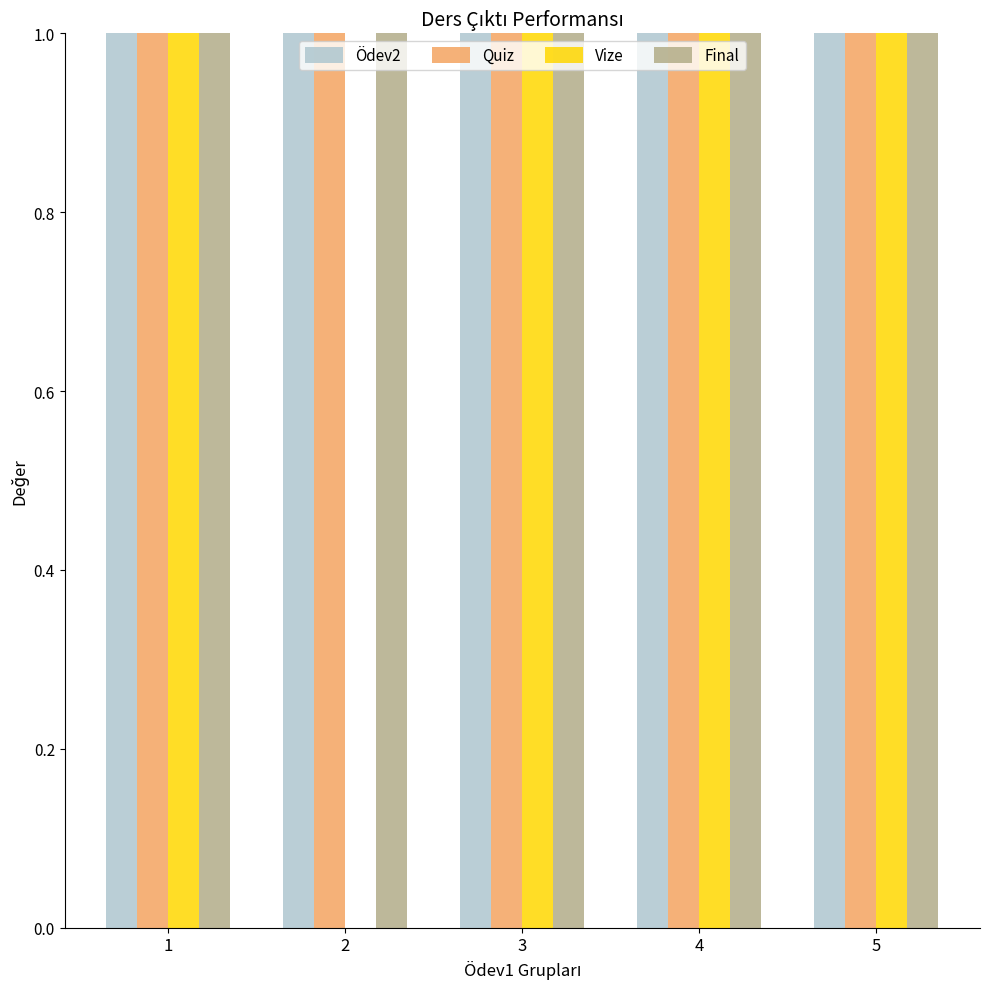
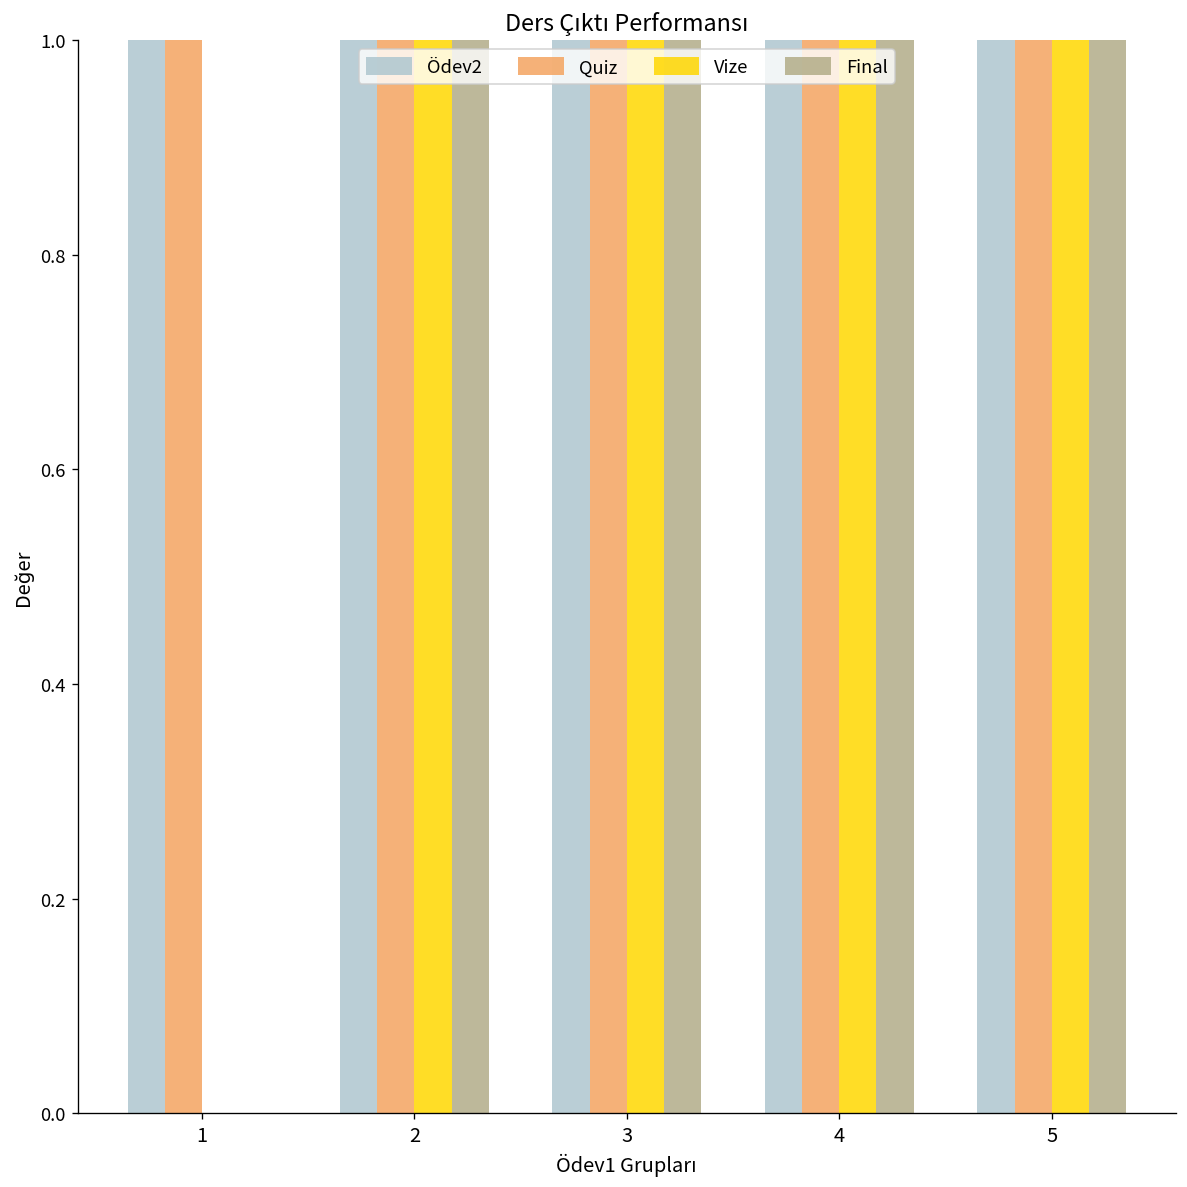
Vize, 1: 1 -> 0
Final, 1: 1 -> 0
Vize, 2: 0 -> 1
